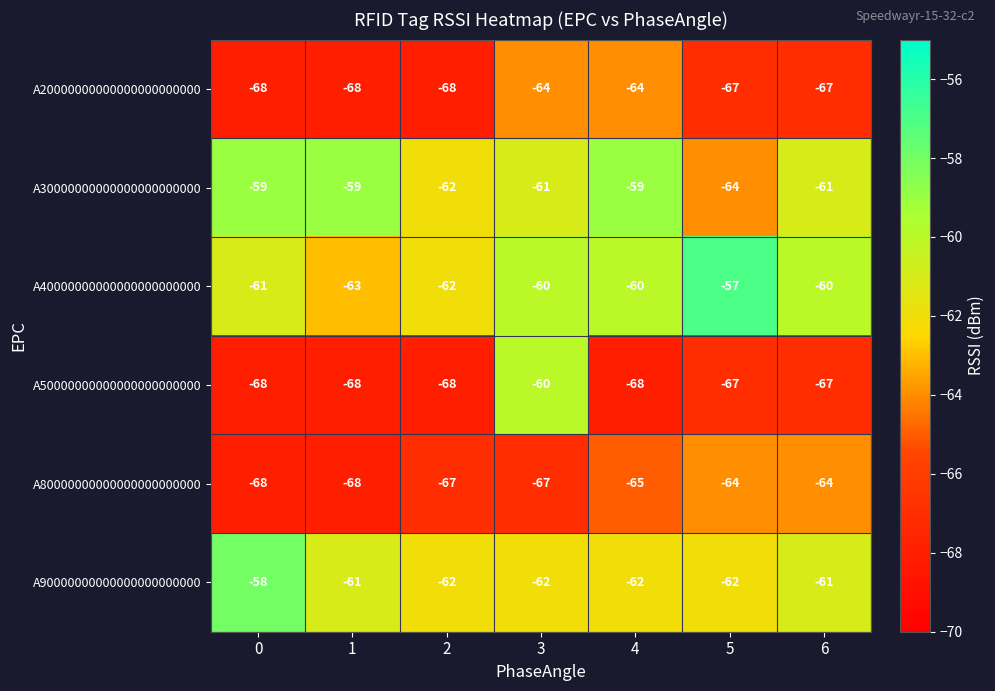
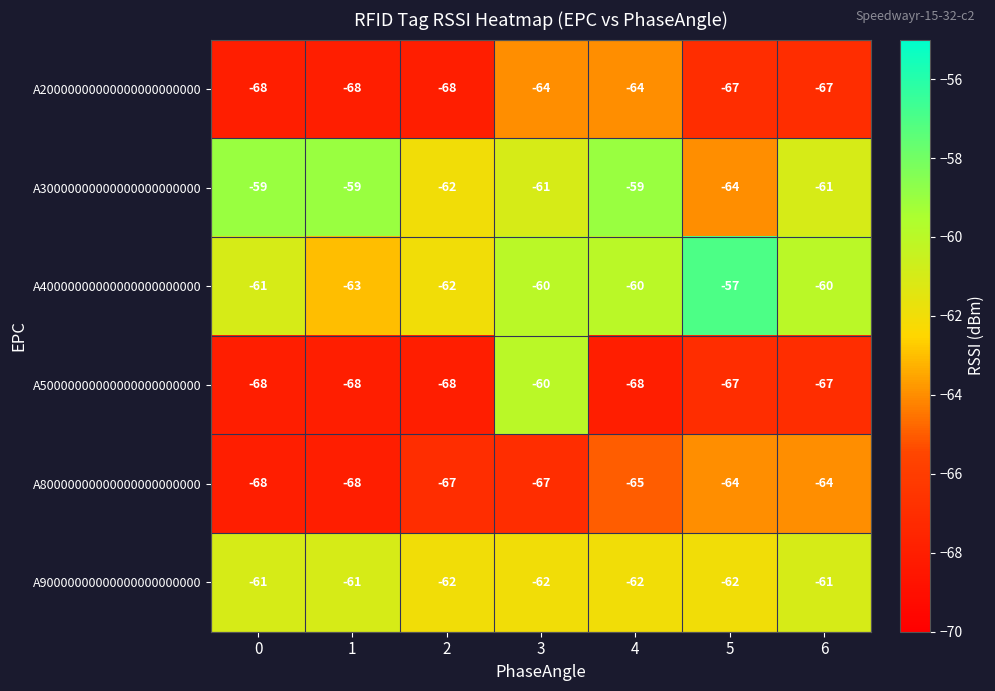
A90000000000000000000000, 0: -58 -> -61
